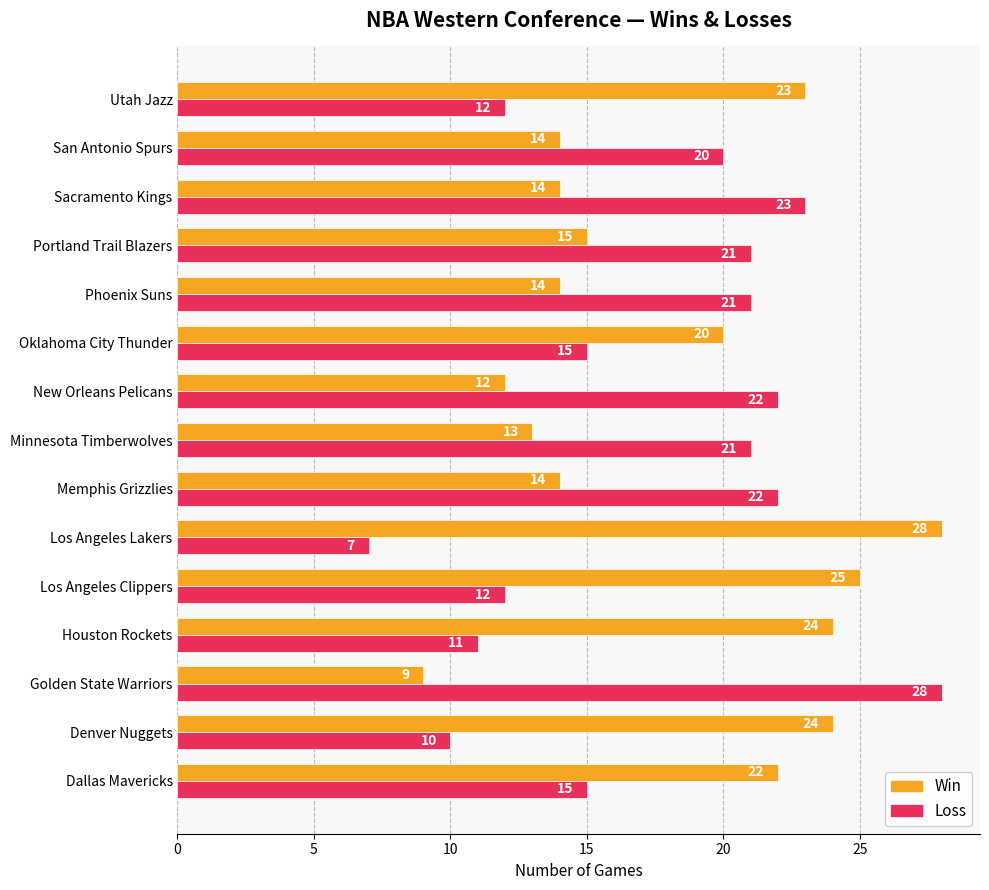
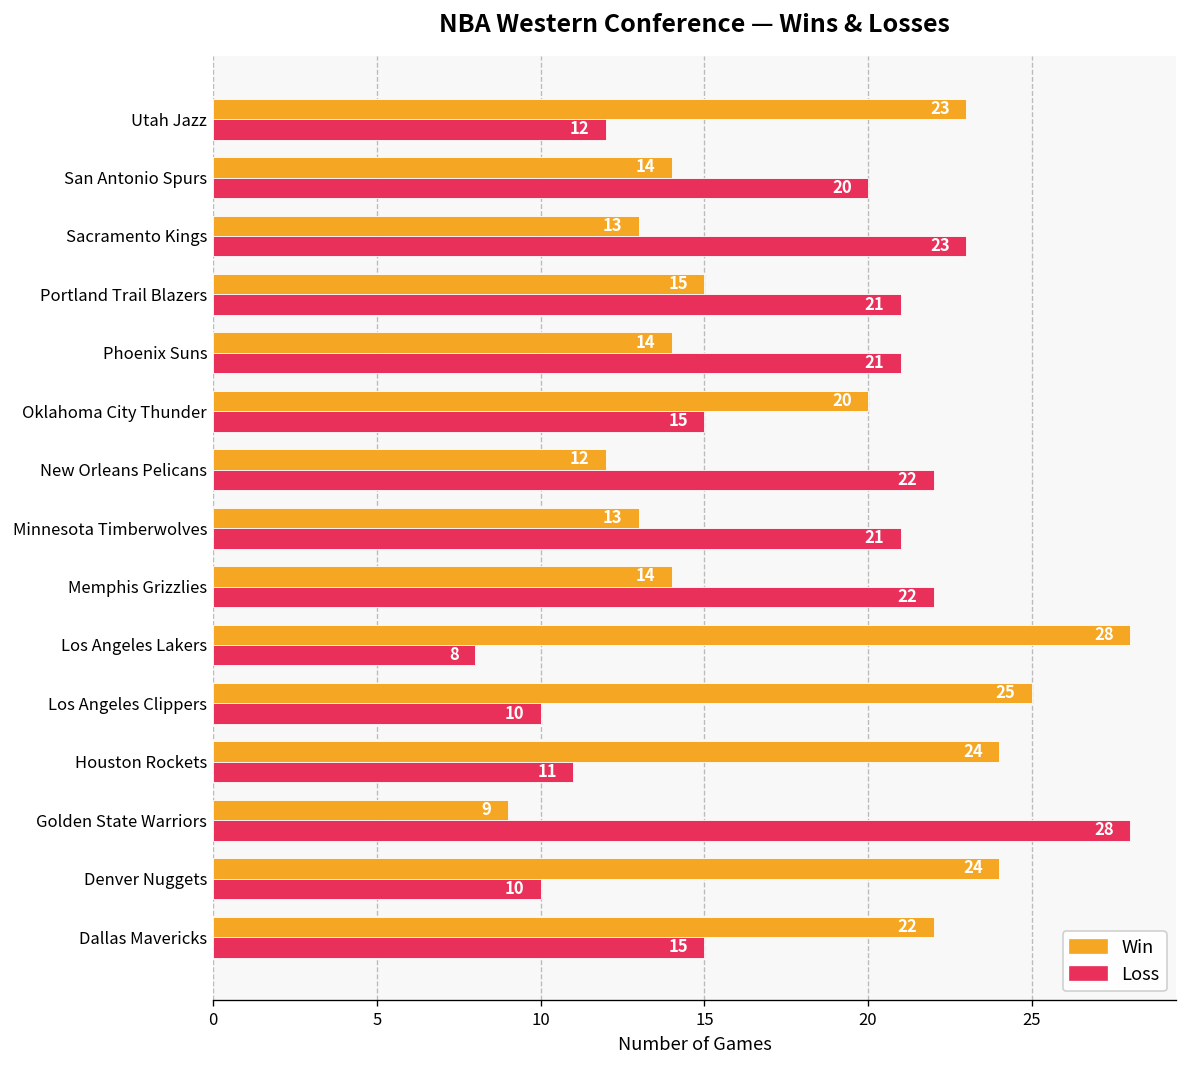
Win, Sacramento Kings: 14 -> 13
Loss, Los Angeles Lakers: 7 -> 8
Loss, Los Angeles Clippers: 12 -> 10
